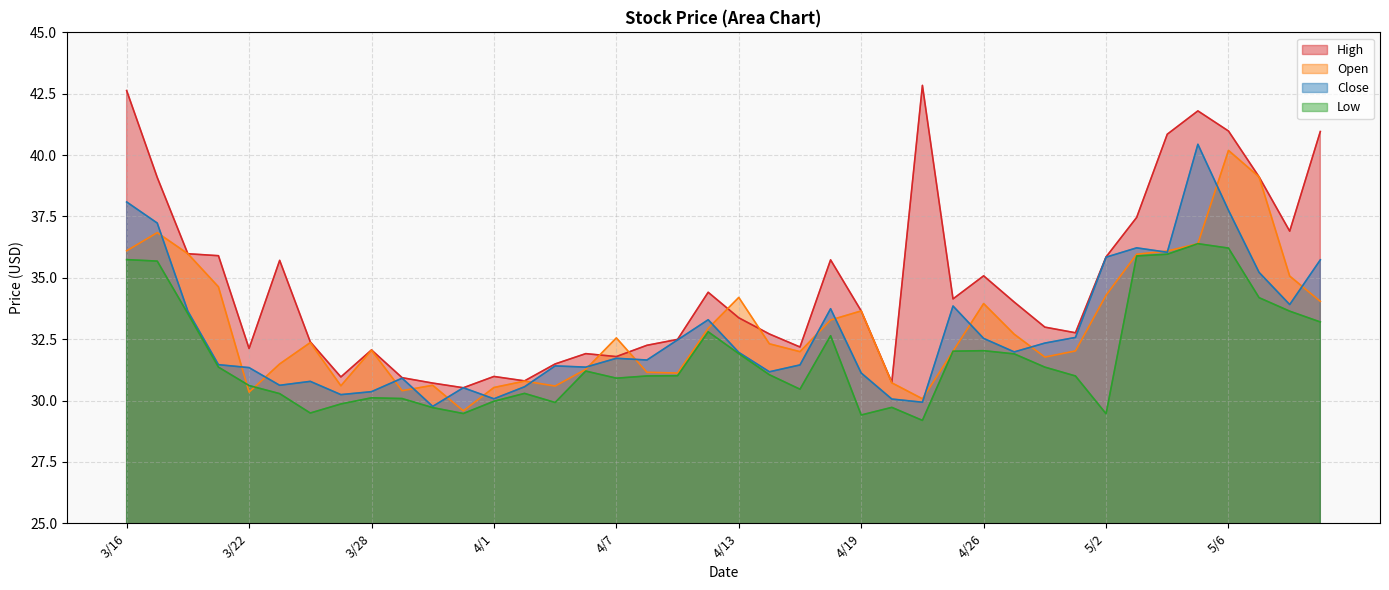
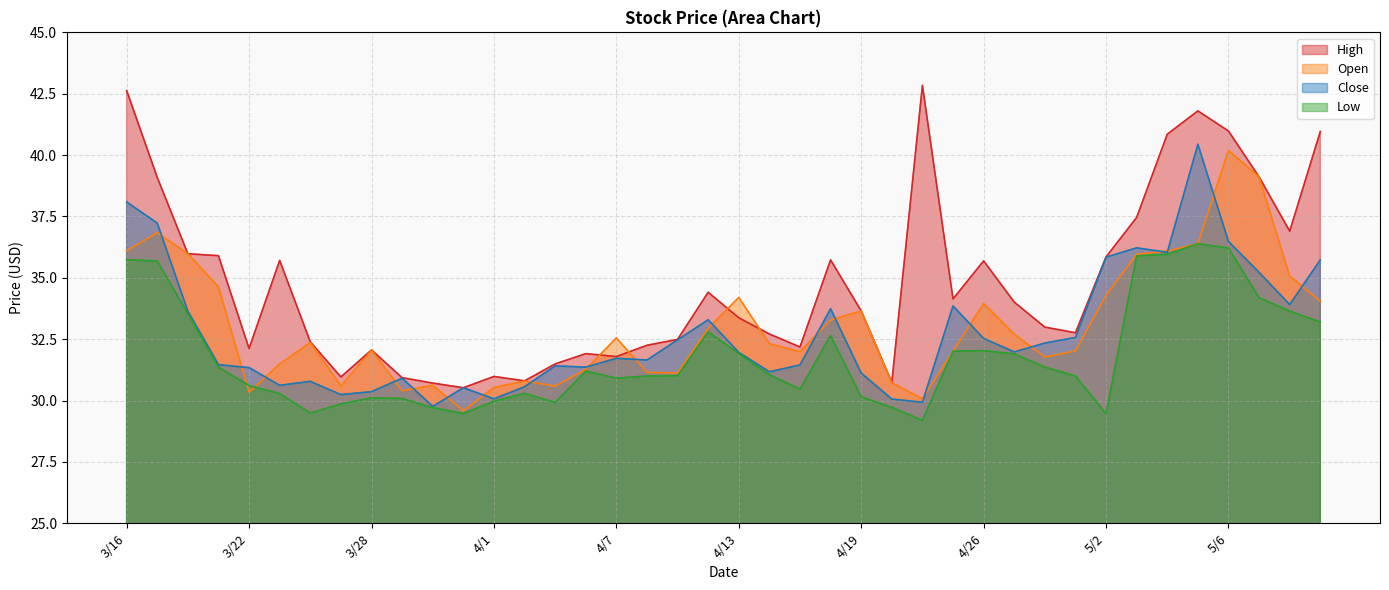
Low, 4/19: 29.4 -> 30.2
High, 4/26: 35.1 -> 35.7
Close, 5/6: 37.8 -> 36.5
